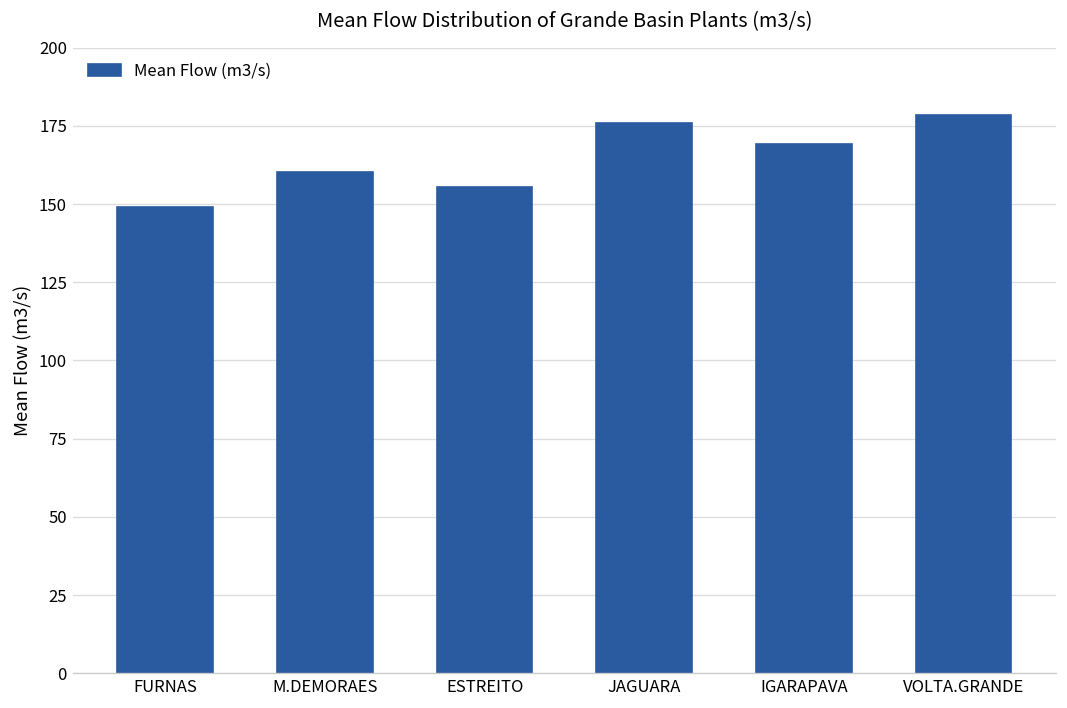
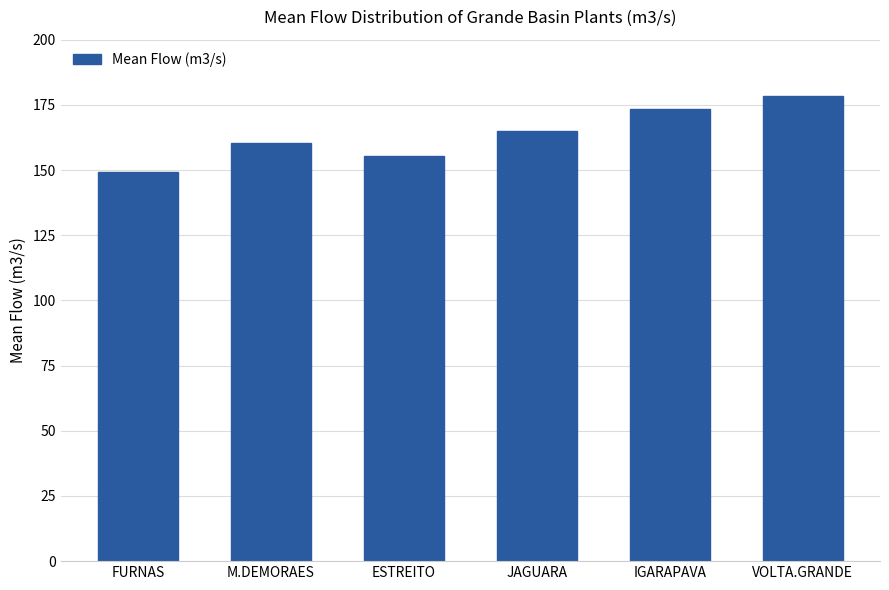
JAGUARA: 176 -> 165
IGARAPAVA: 169 -> 173
